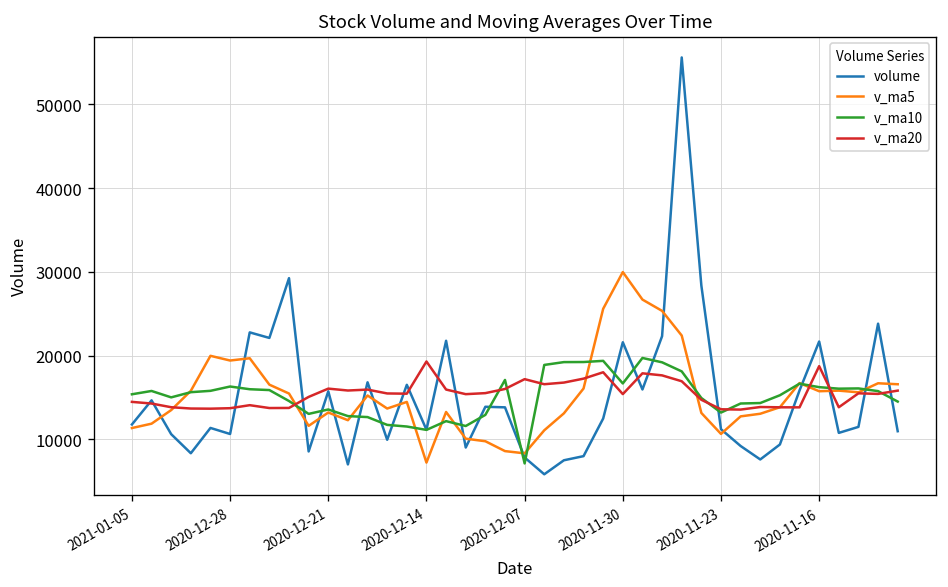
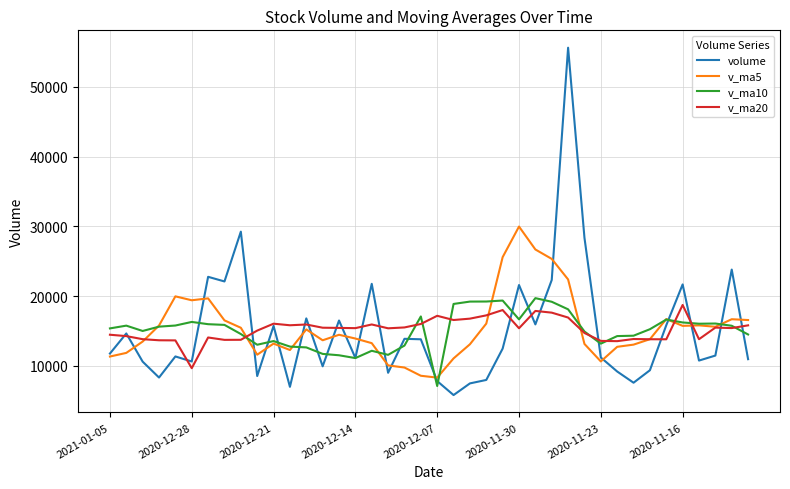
v_ma20, 2020-12-28: 14000 -> 10000
v_ma5, 2020-12-14: 7000 -> 14000
v_ma20, 2020-12-14: 19000 -> 15000
